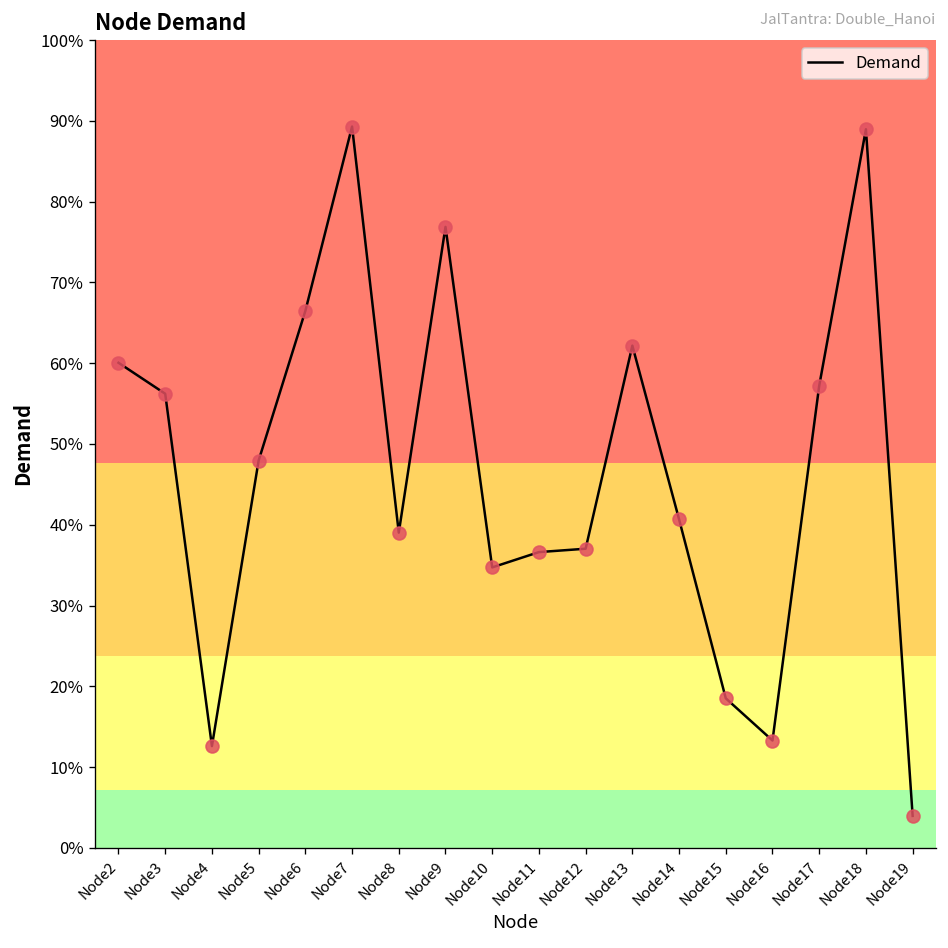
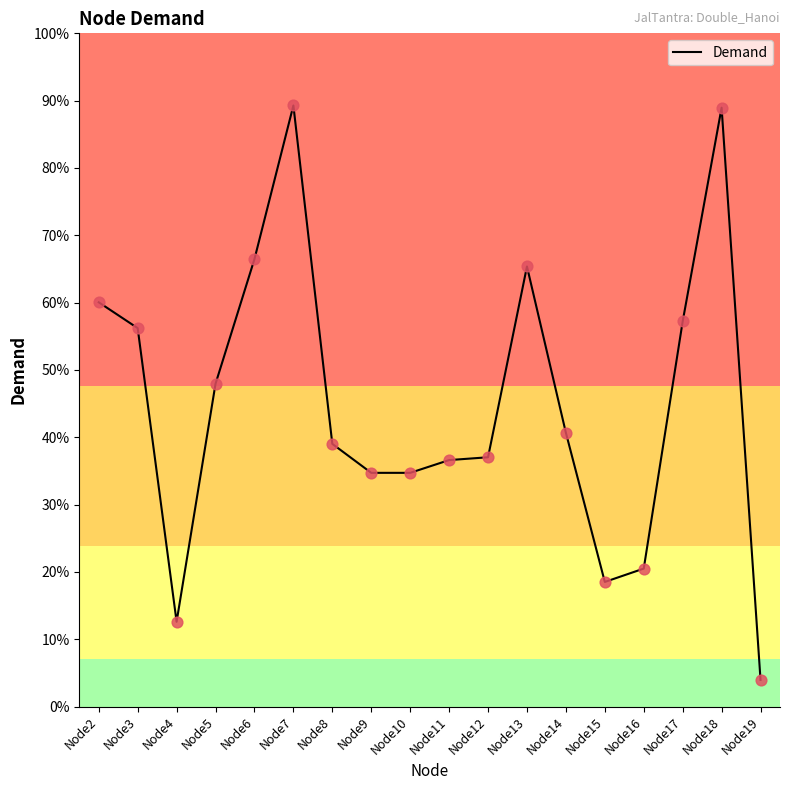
Node9: 77% -> 35%
Node13: 62% -> 65%
Node16: 13% -> 21%
